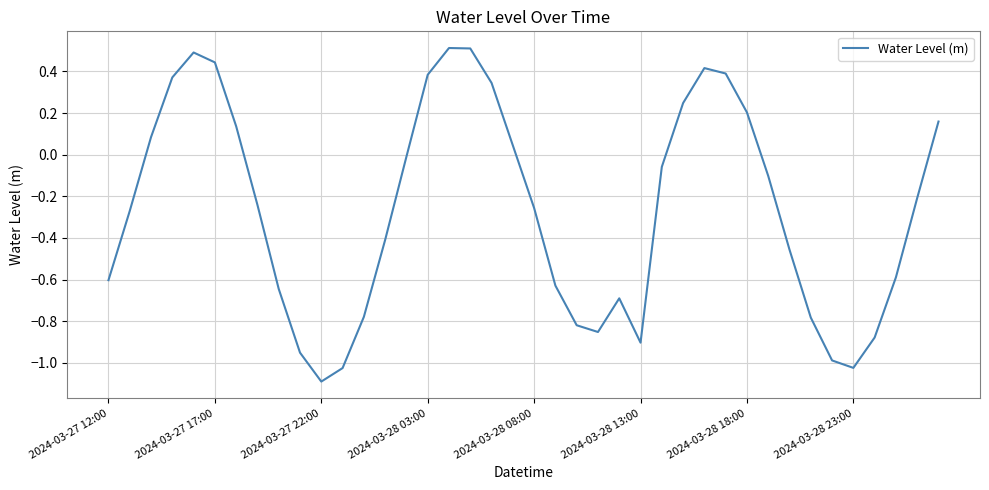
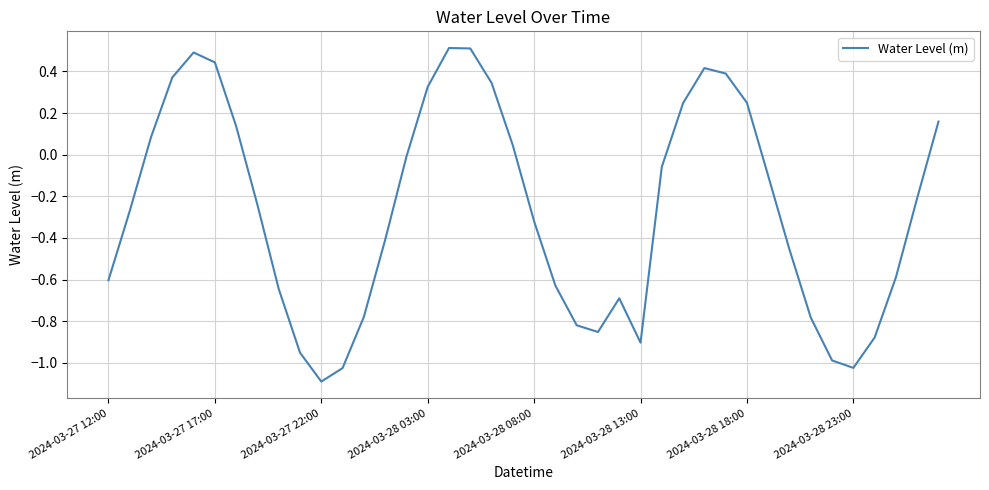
2024-03-28 03:00: 0.38 -> 0.33
2024-03-28 08:00: -0.26 -> -0.32
2024-03-28 18:00: 0.20 -> 0.25
